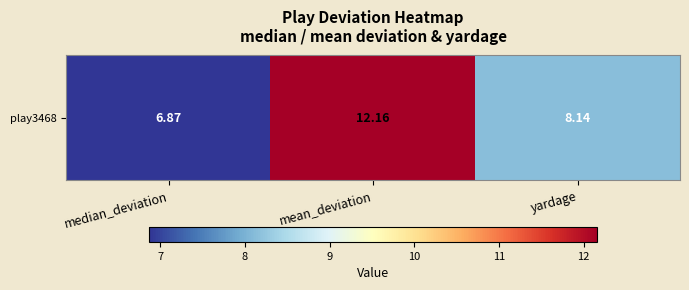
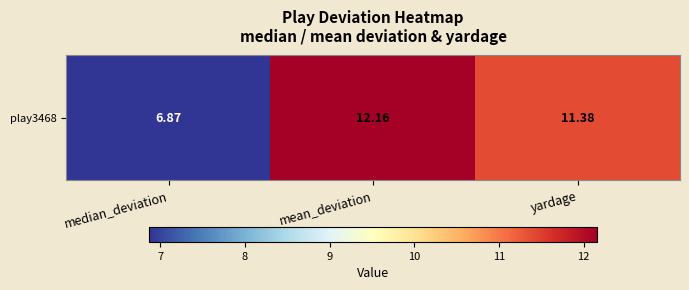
play3468, yardage: 8.14 -> 11.38
